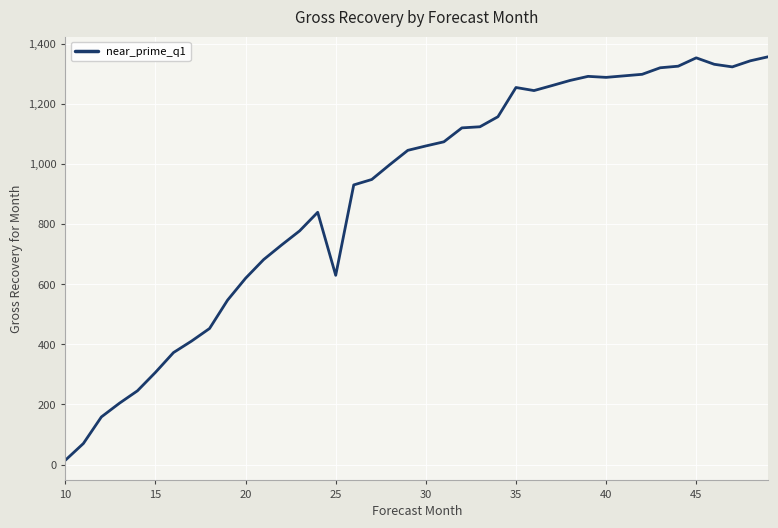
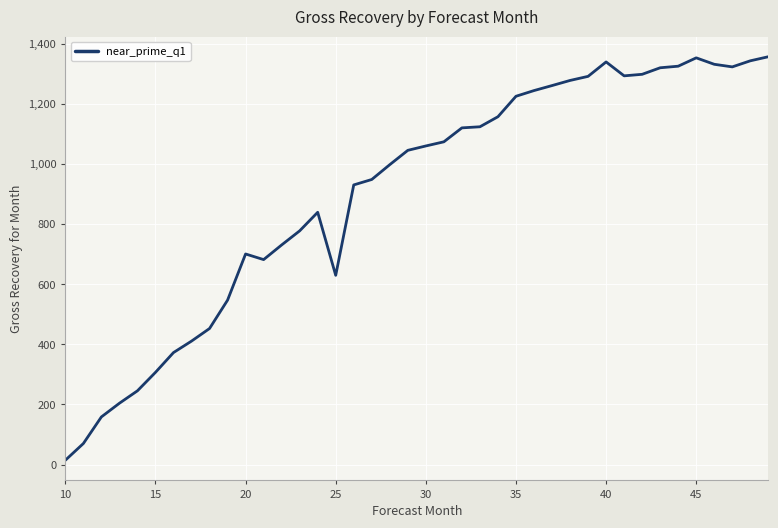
20: 620 -> 700
35: 1,250 -> 1,220
40: 1,290 -> 1,340
